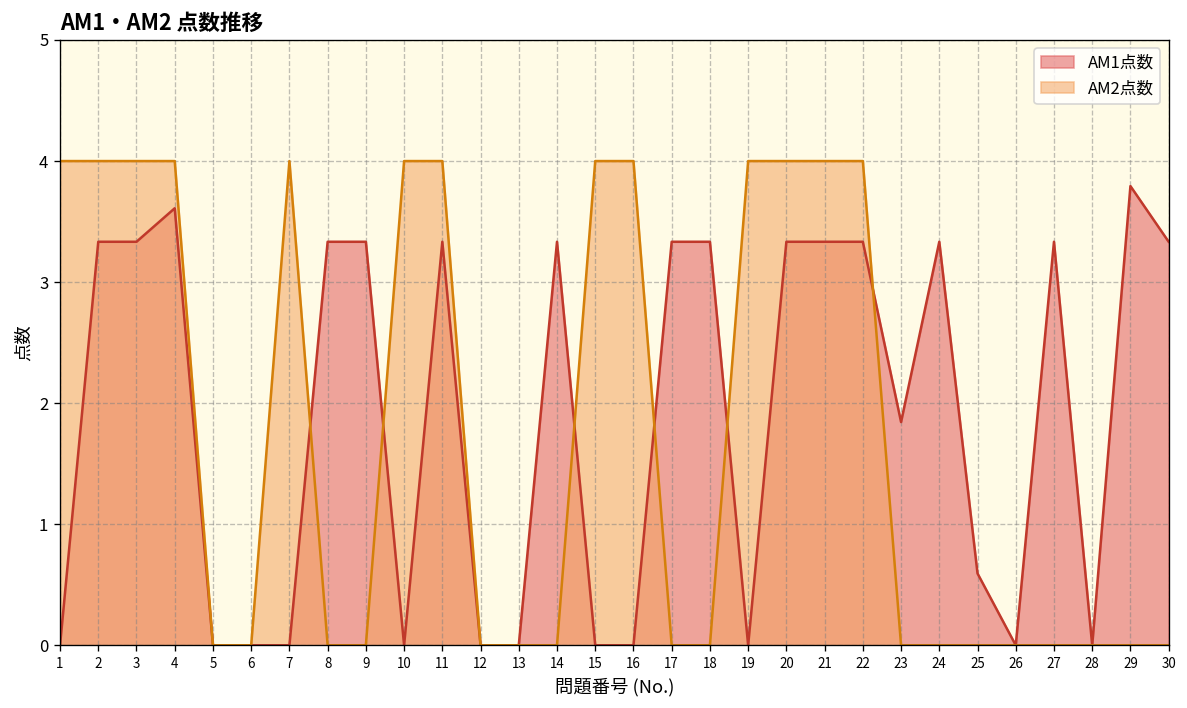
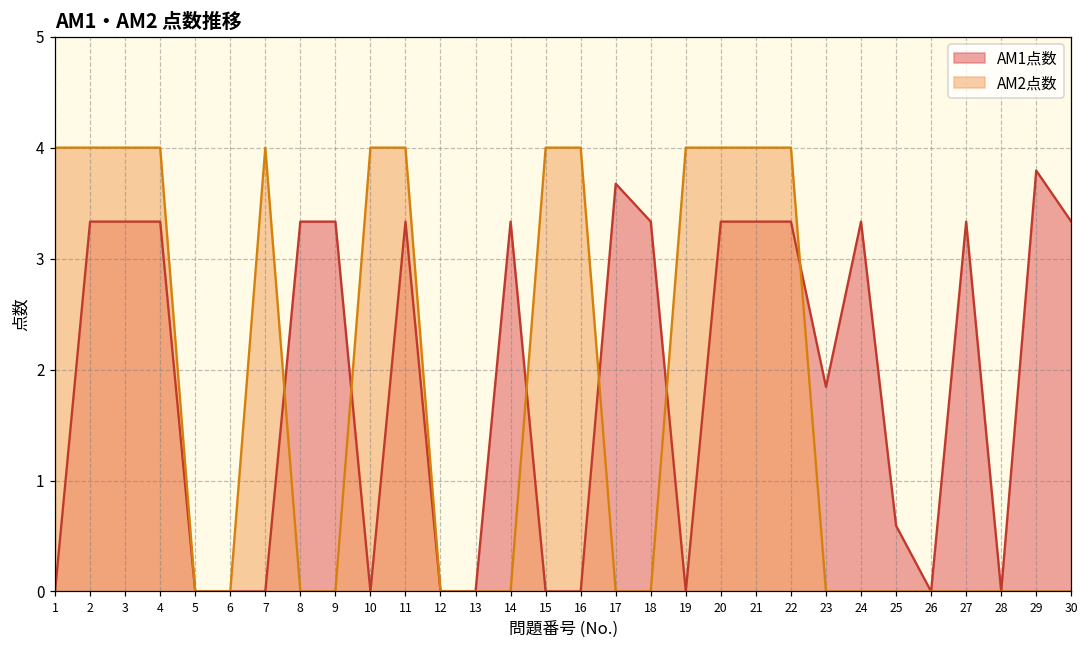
AM1点数, 4: 3.61 -> 3.33
AM1点数, 17: 3.33 -> 3.67
